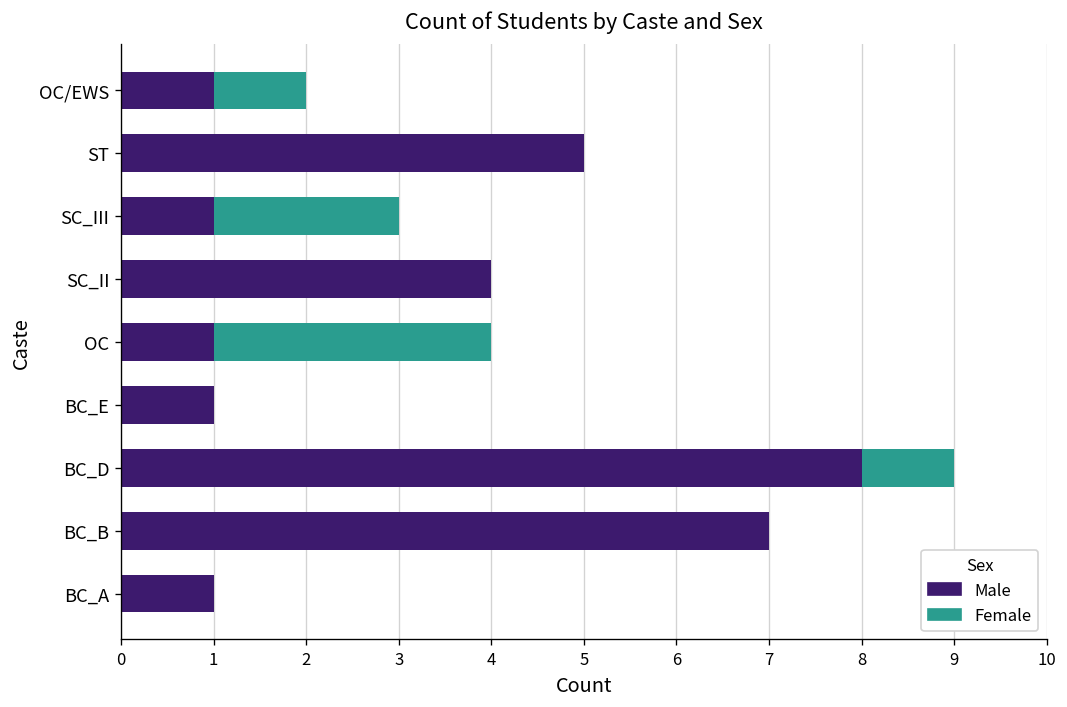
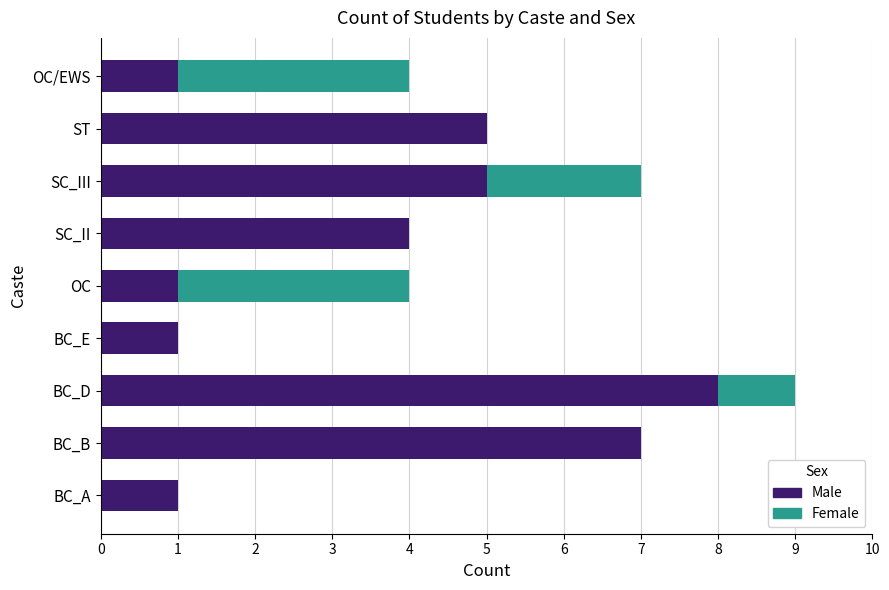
Female, OC/EWS: 1 -> 3
Male, SC_III: 1 -> 5
